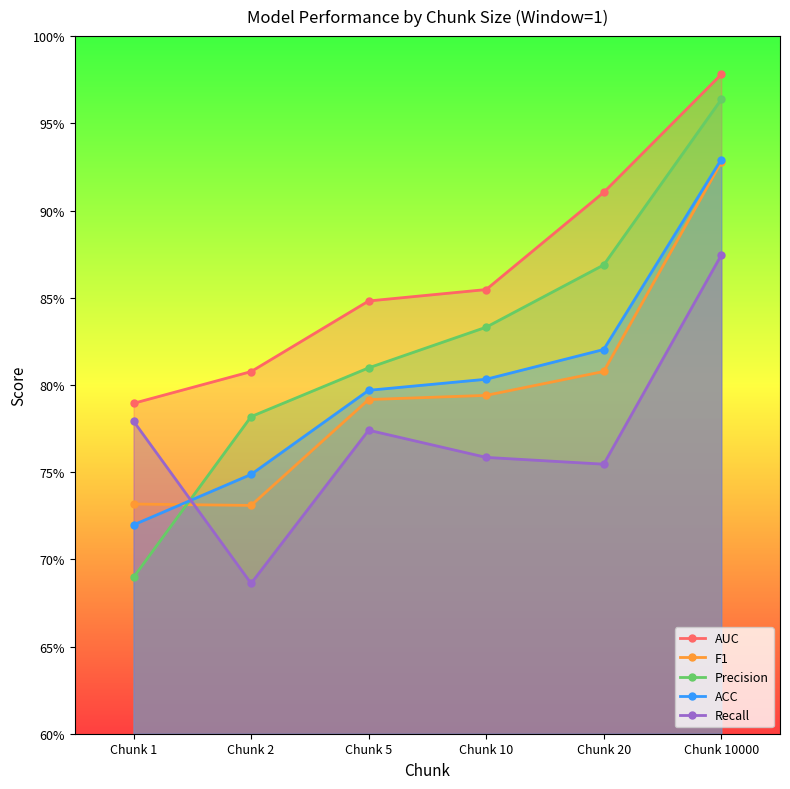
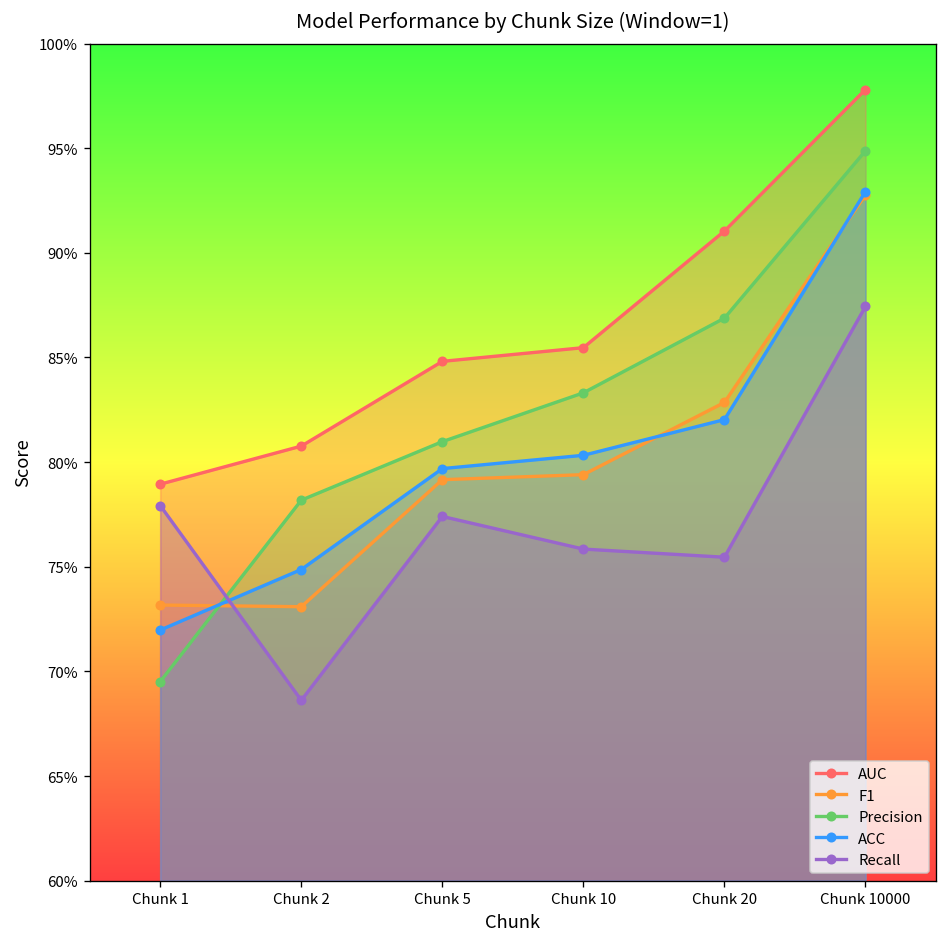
Precision, Chunk 1: 69.0% -> 69.5%
F1, Chunk 20: 80.8% -> 82.9%
Precision, Chunk 10000: 96.4% -> 94.9%
